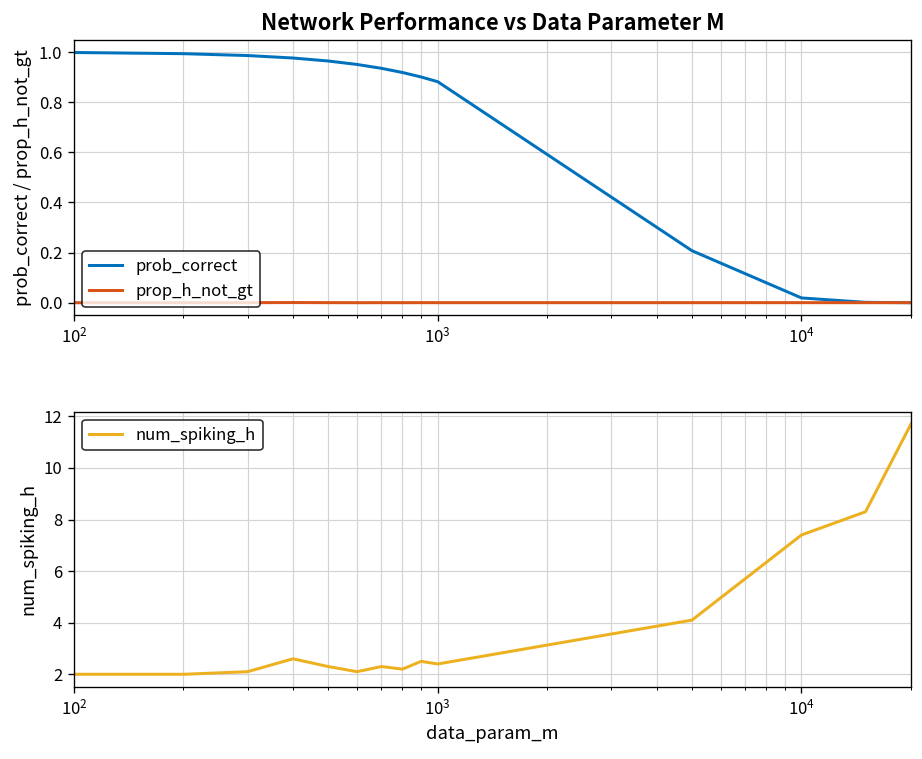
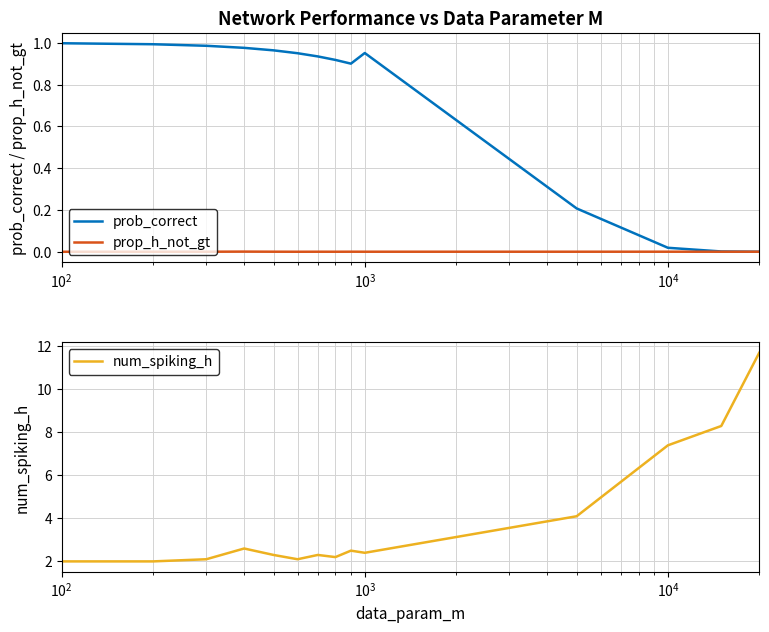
Network Performance vs Data Parameter M, prob_correct, 10^3: 0.88 -> 0.95
